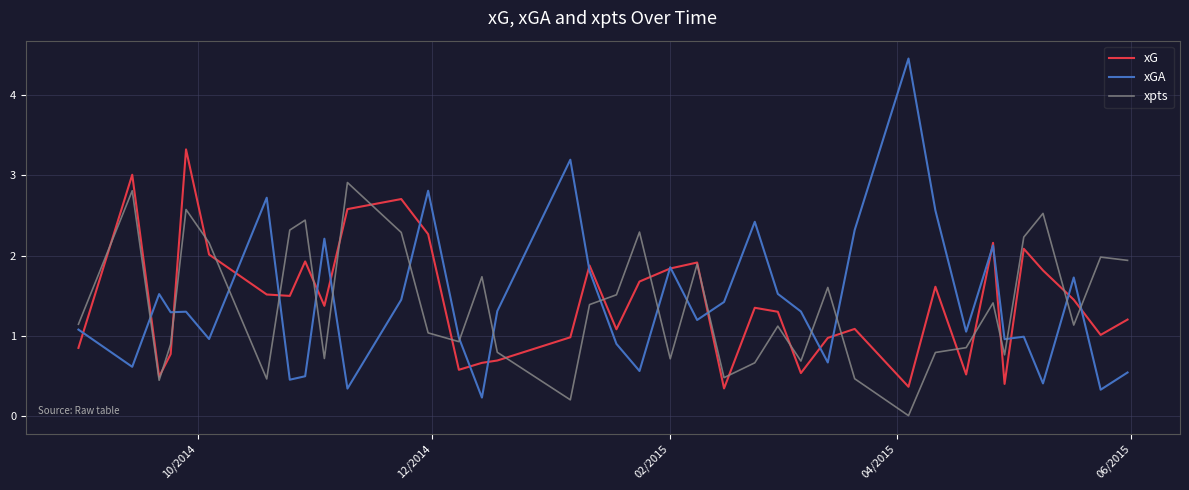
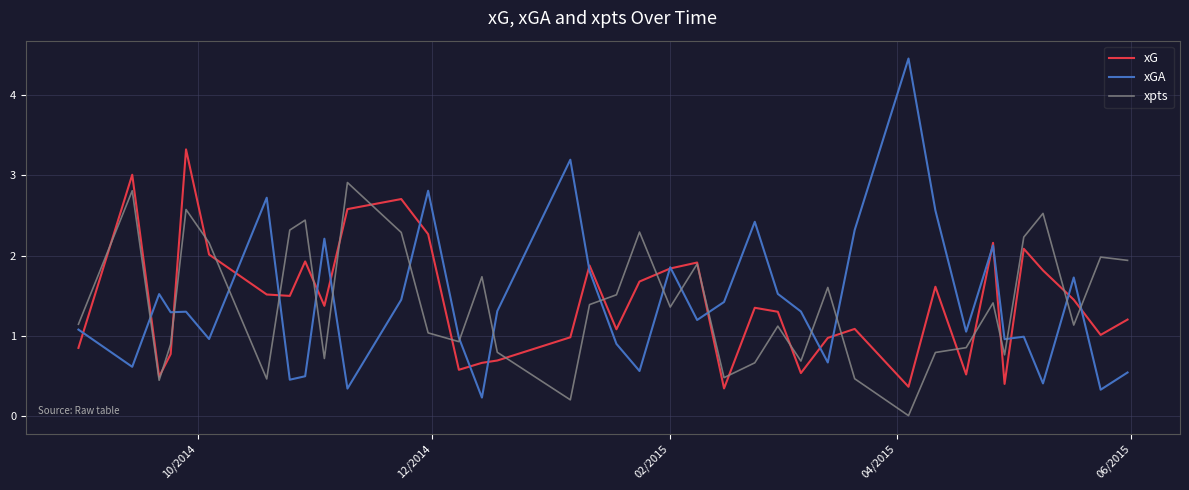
xpts, 02/2015: 0.7 -> 1.4
